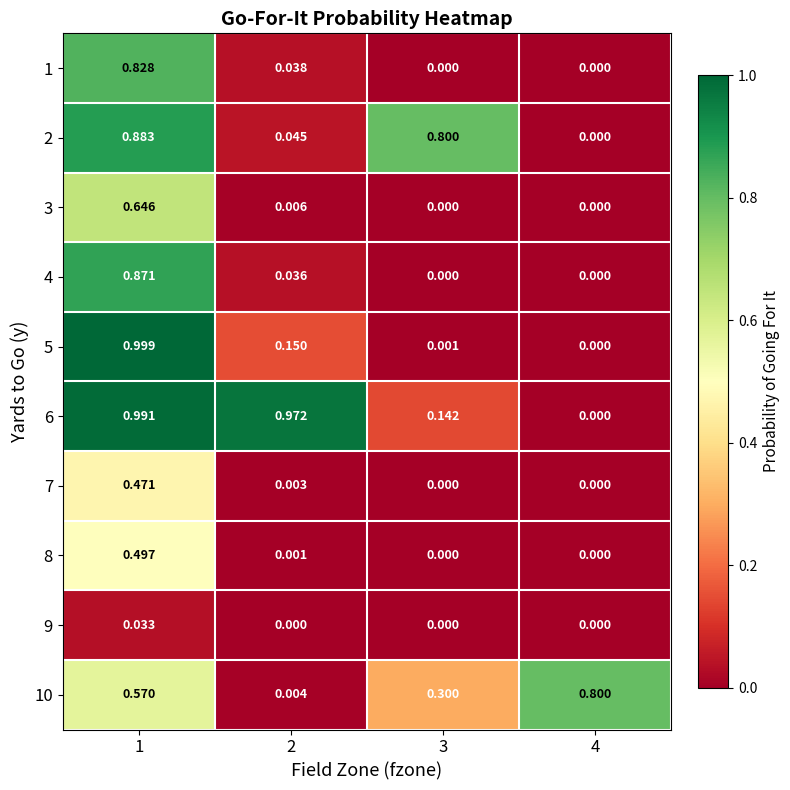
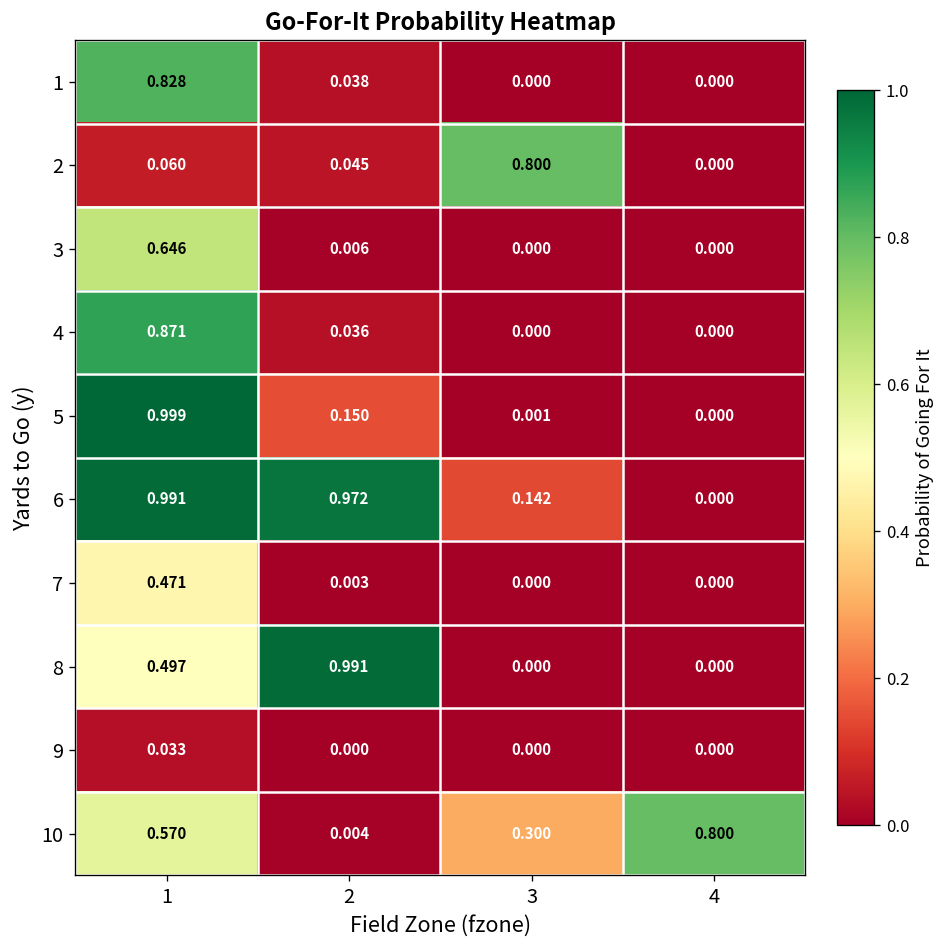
2, 1: 0.883 -> 0.060
8, 2: 0.001 -> 0.991
